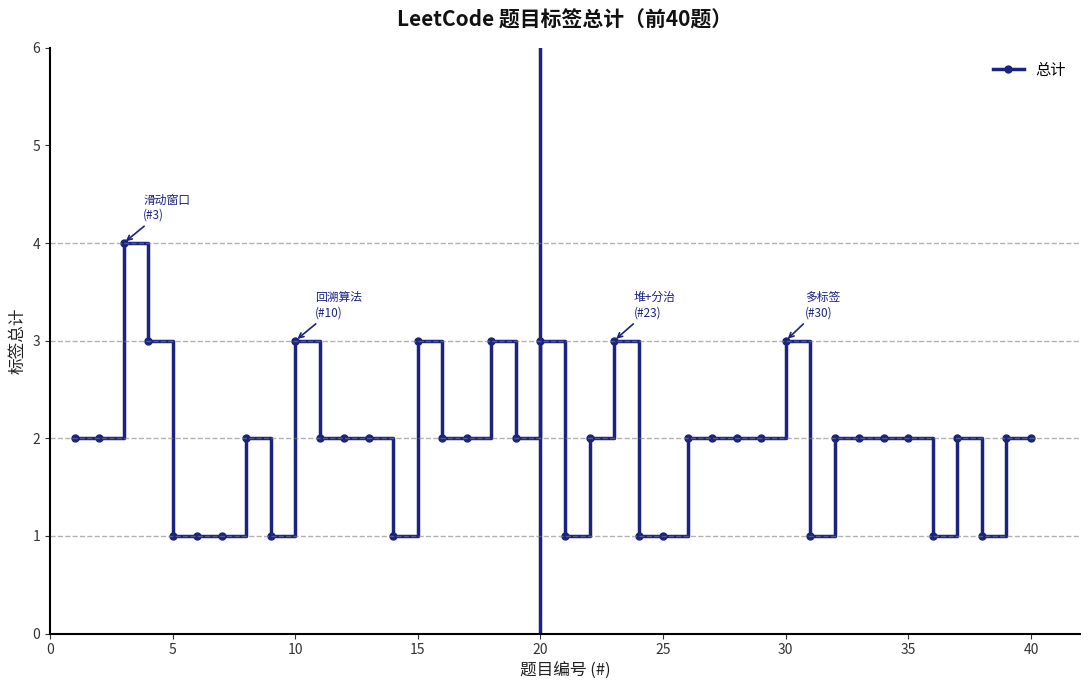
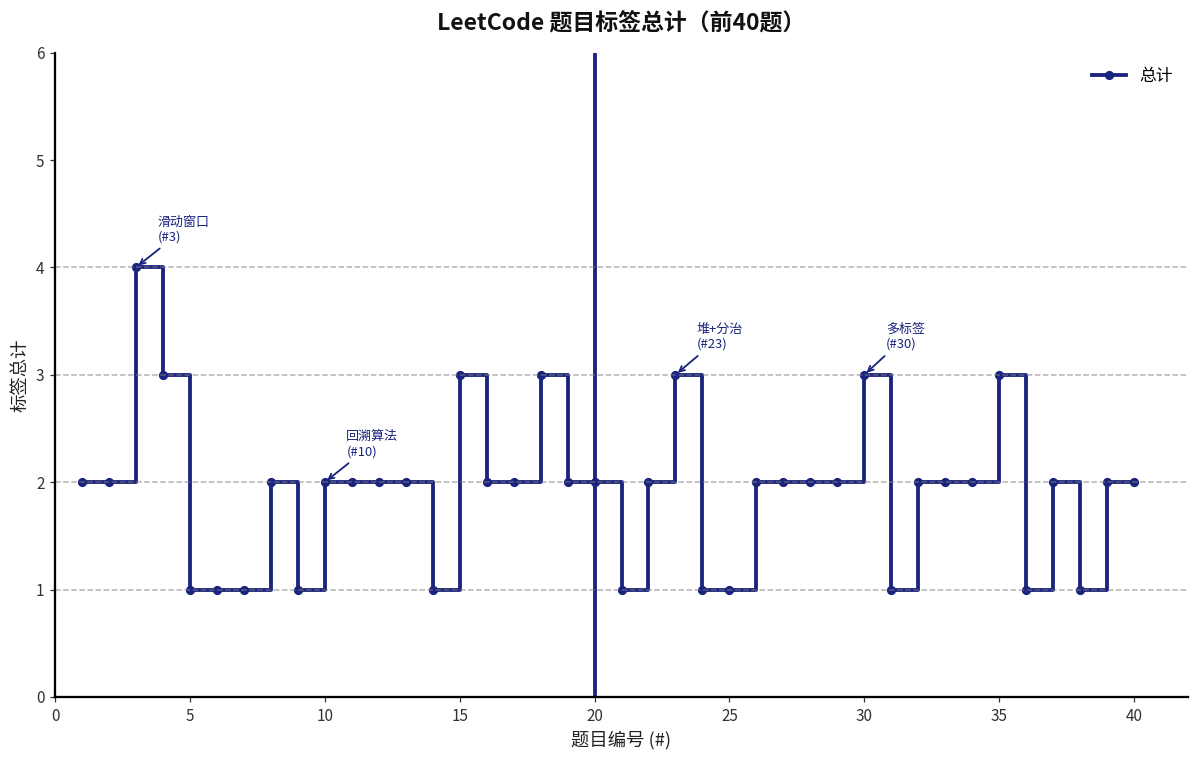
10: 3 -> 2
20: 3 -> 2
35: 2 -> 3
